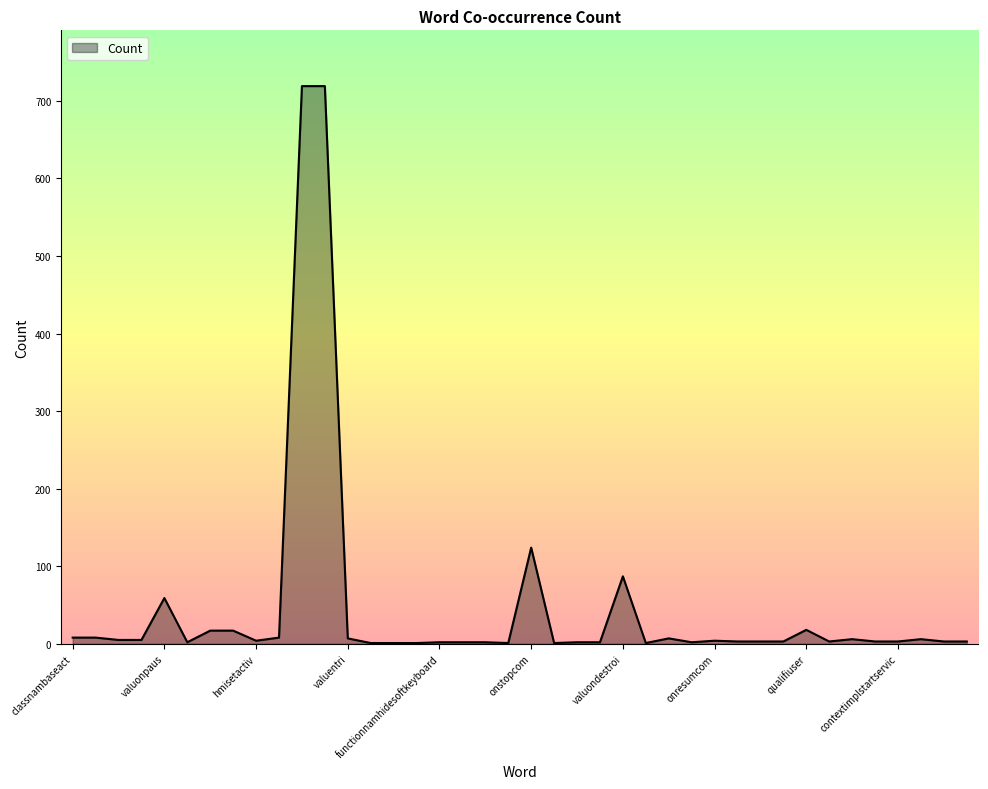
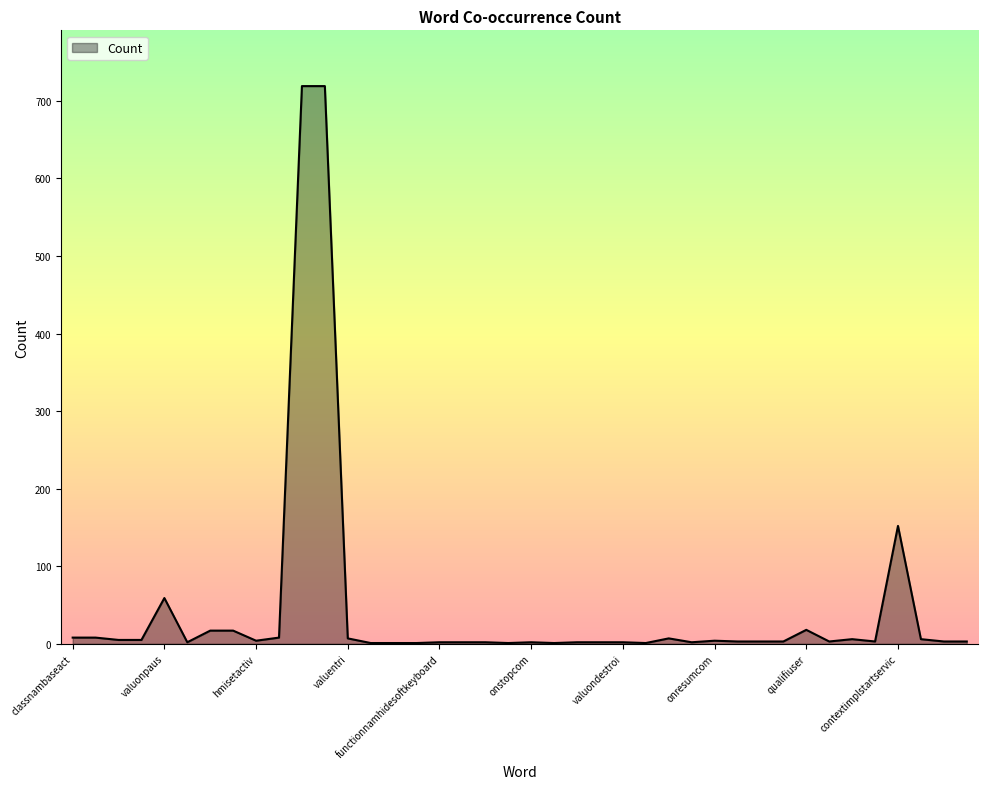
onstopcom: 120 -> 0
valuondestroi: 90 -> 0
contextimplstartservic: 0 -> 150
